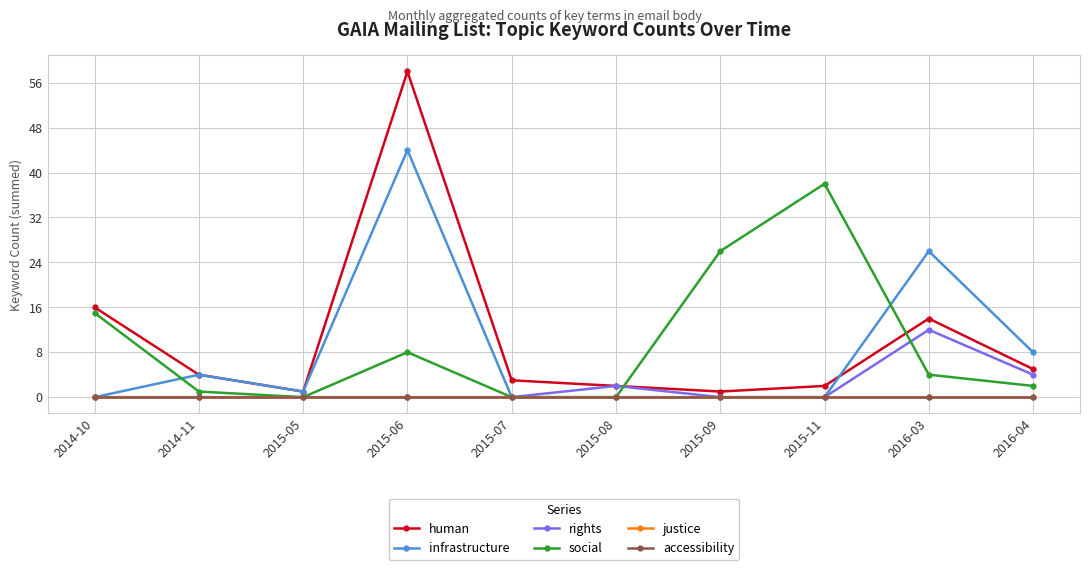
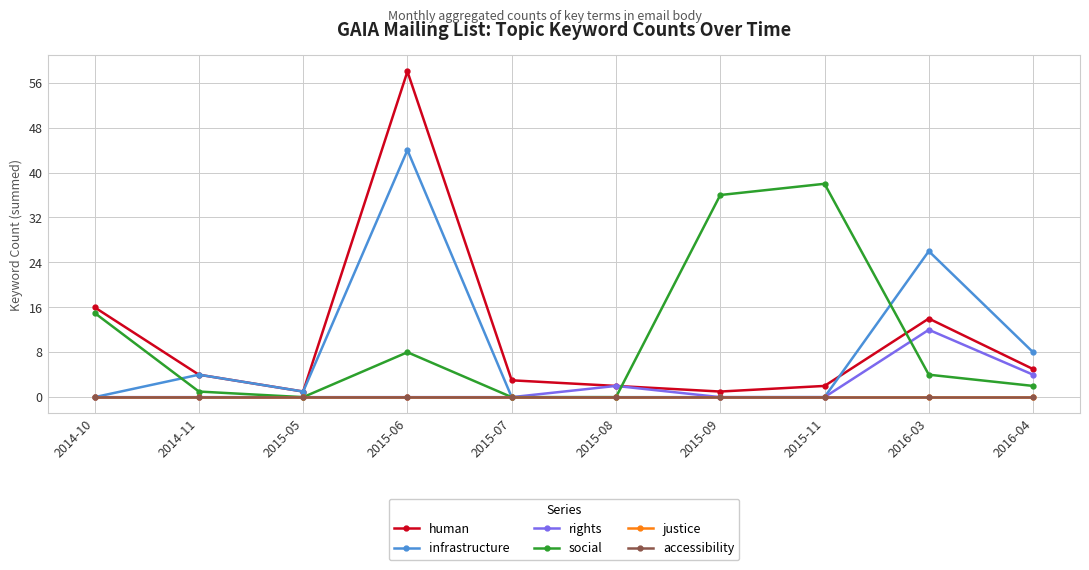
social, 2015-09: 26 -> 36
